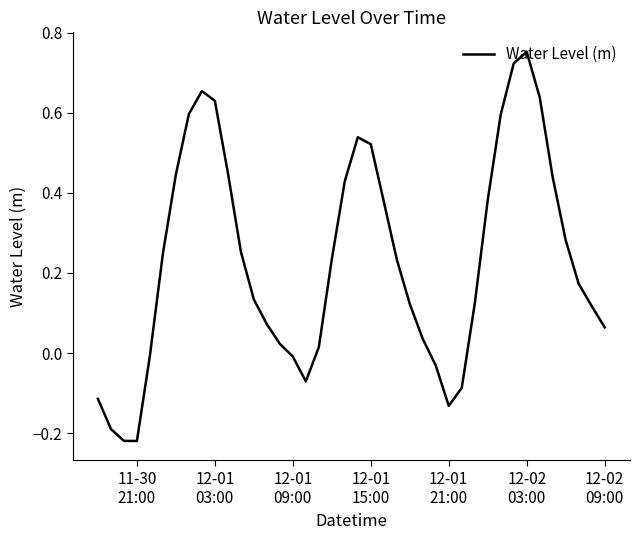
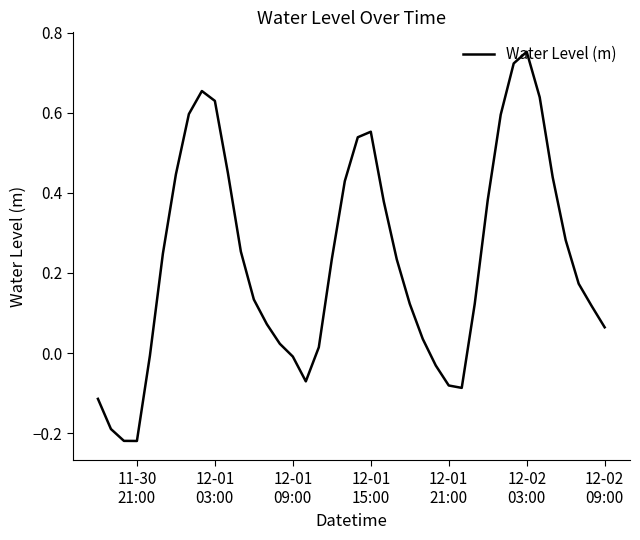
12-01 15:00: 0.52 -> 0.55
12-01 21:00: -0.13 -> -0.08
